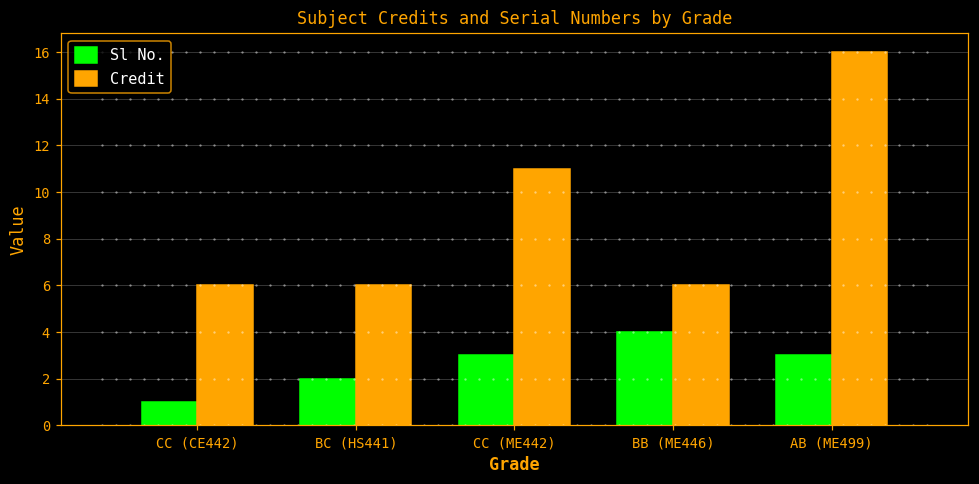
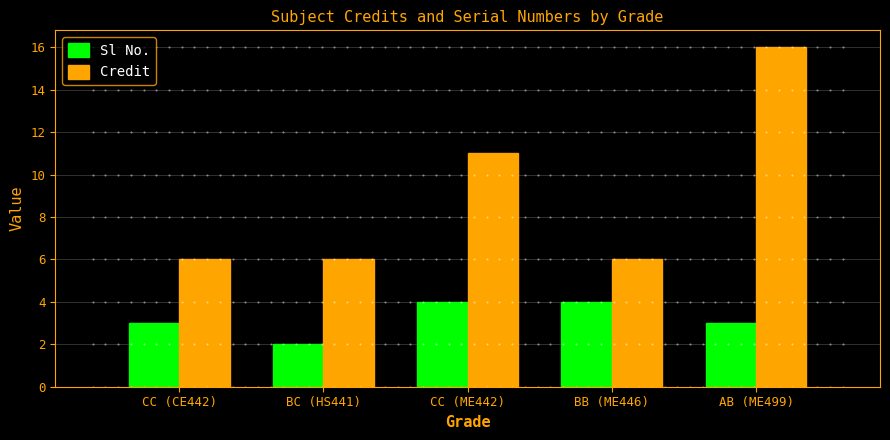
Sl No., CC (CE442): 1 -> 3
Sl No., CC (ME442): 3 -> 4
